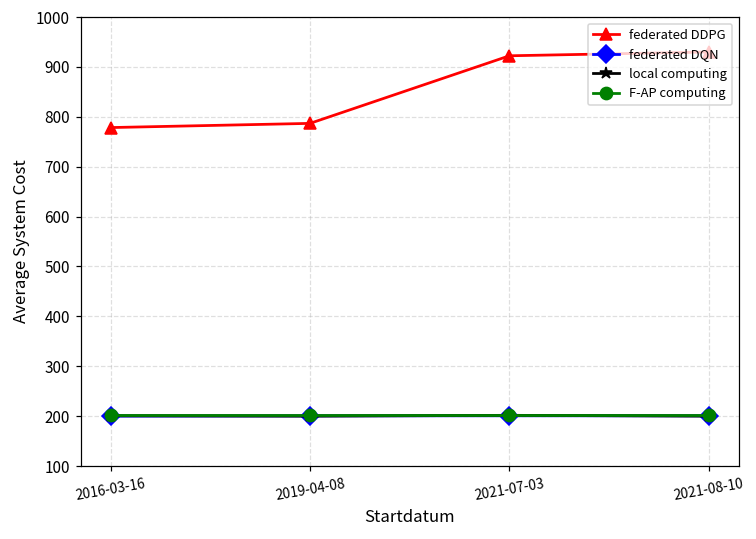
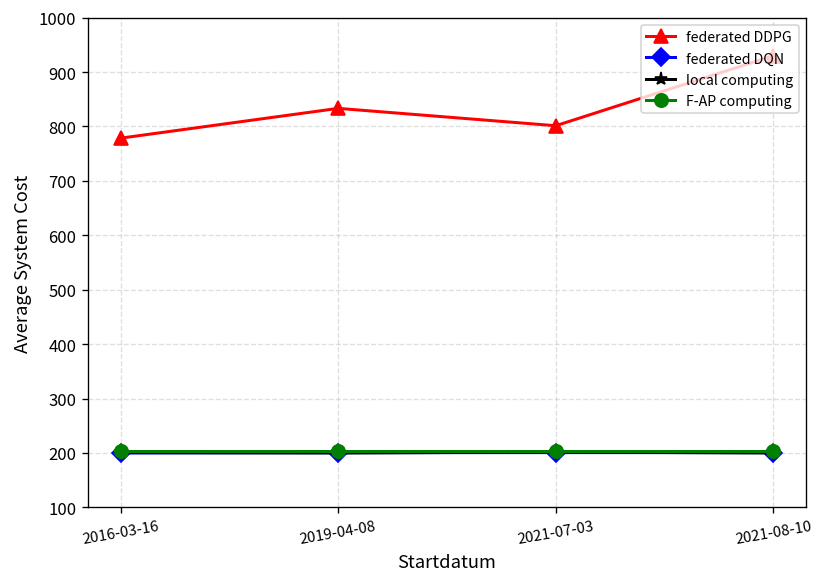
federated DDPG, 2019-04-08: 790 -> 830
federated DDPG, 2021-07-03: 920 -> 800
